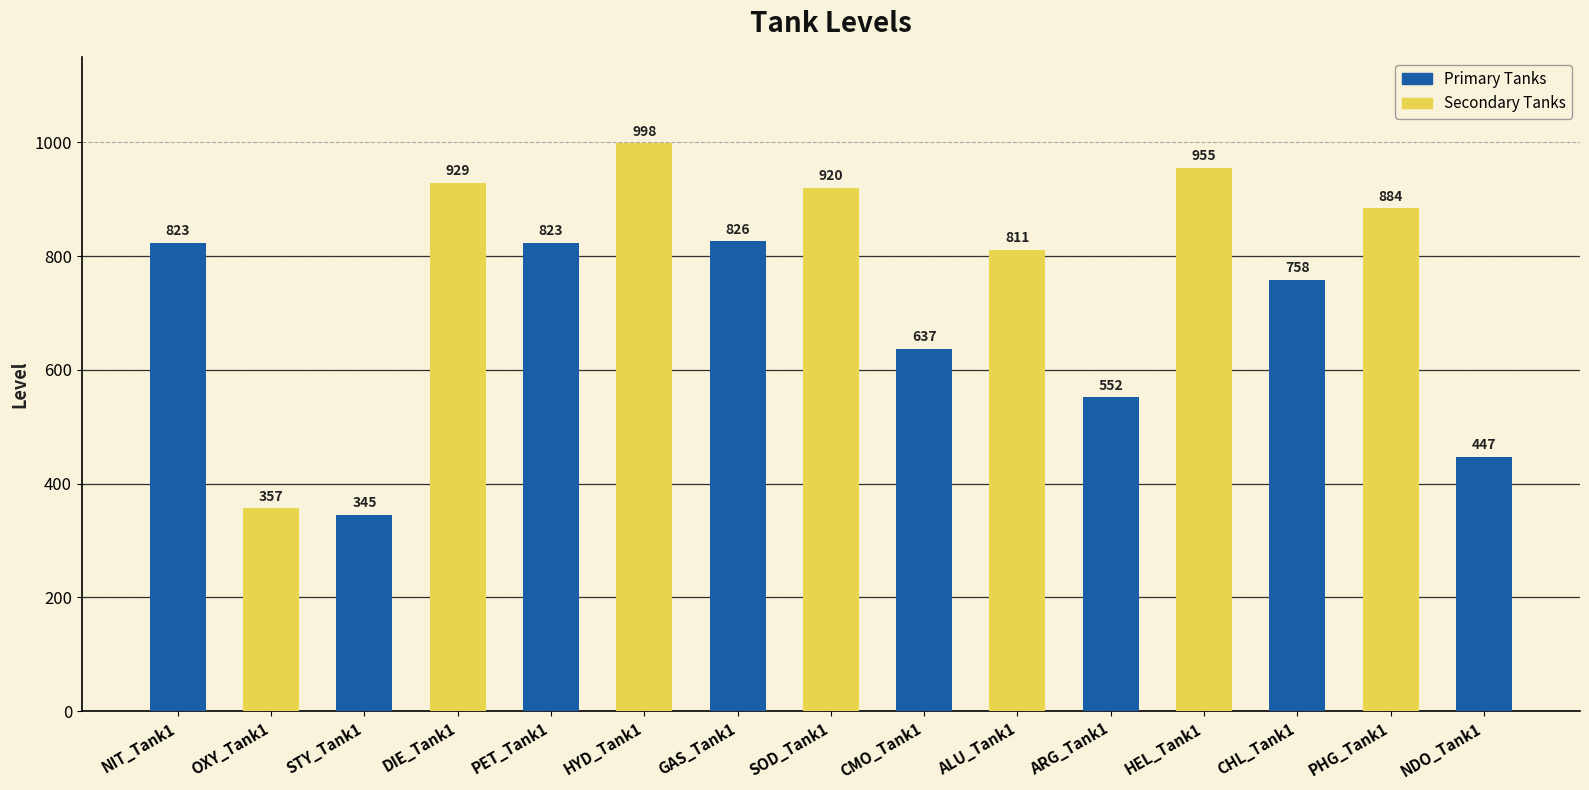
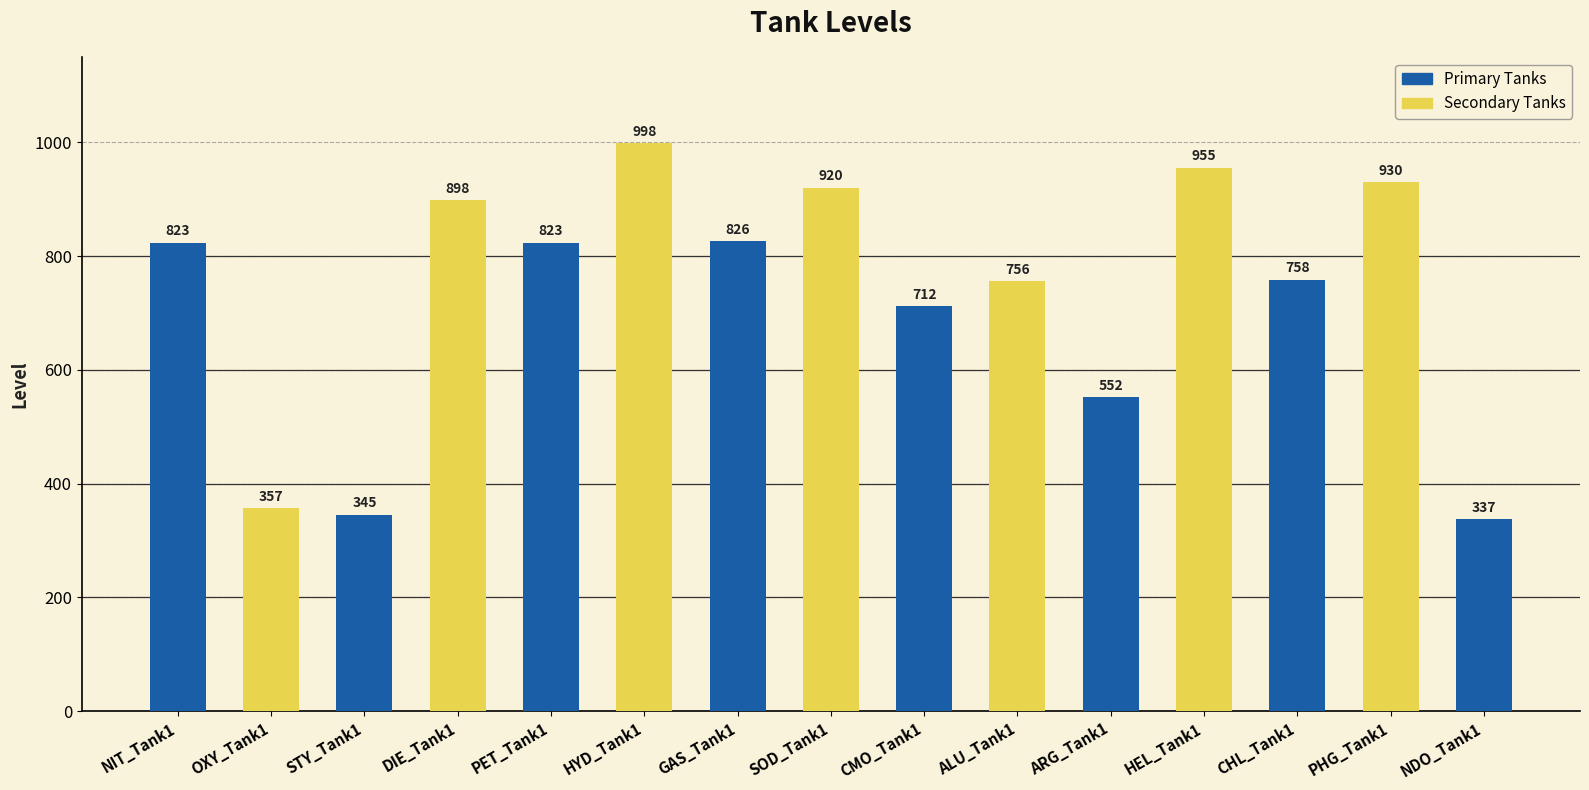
DIE_Tank1: 929 -> 898
CMO_Tank1: 637 -> 712
ALU_Tank1: 811 -> 756
PHG_Tank1: 884 -> 930
NDO_Tank1: 447 -> 337
